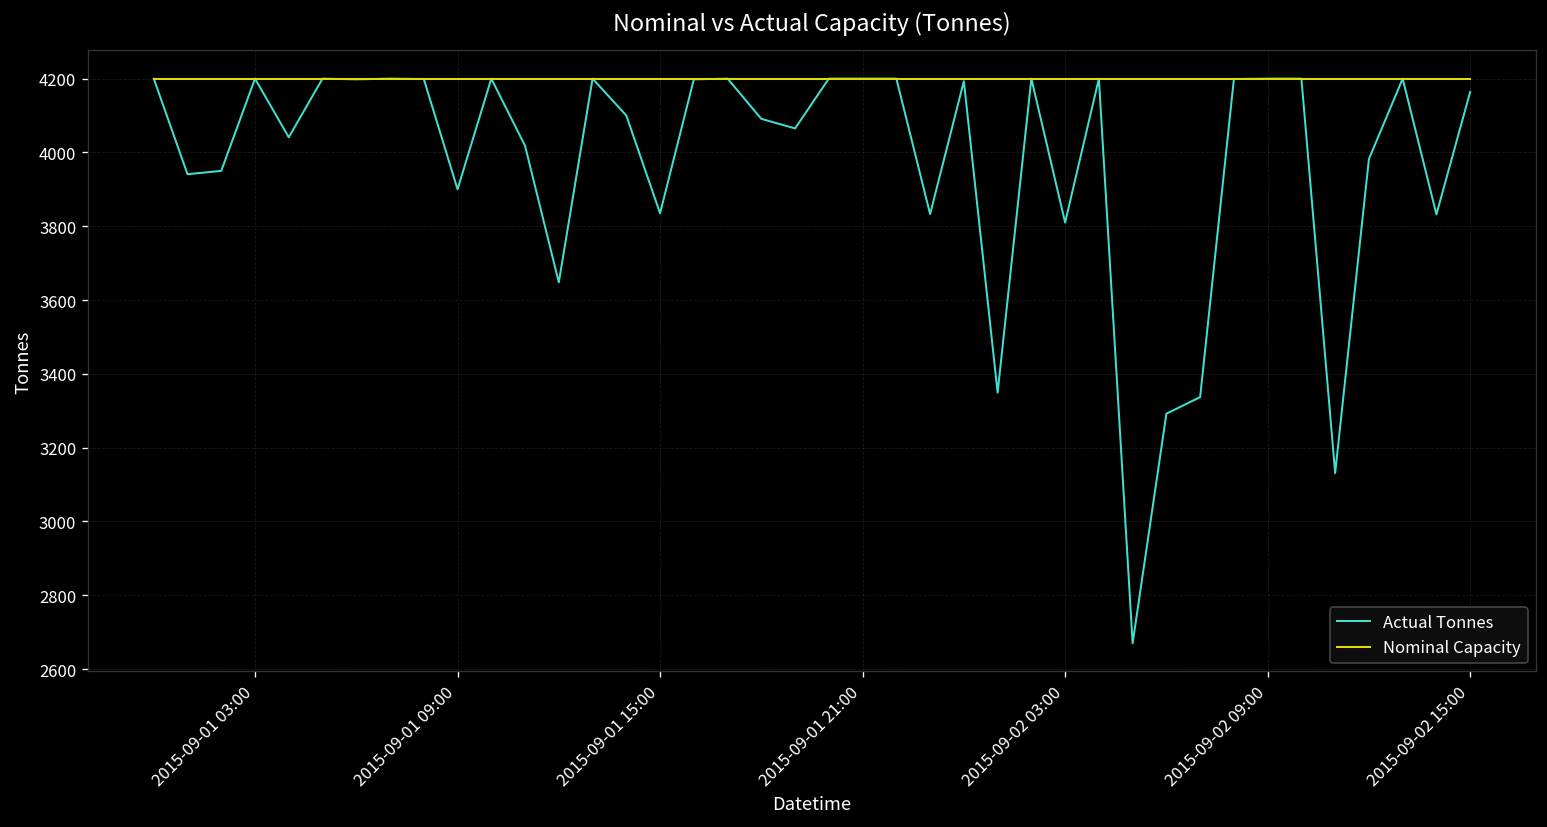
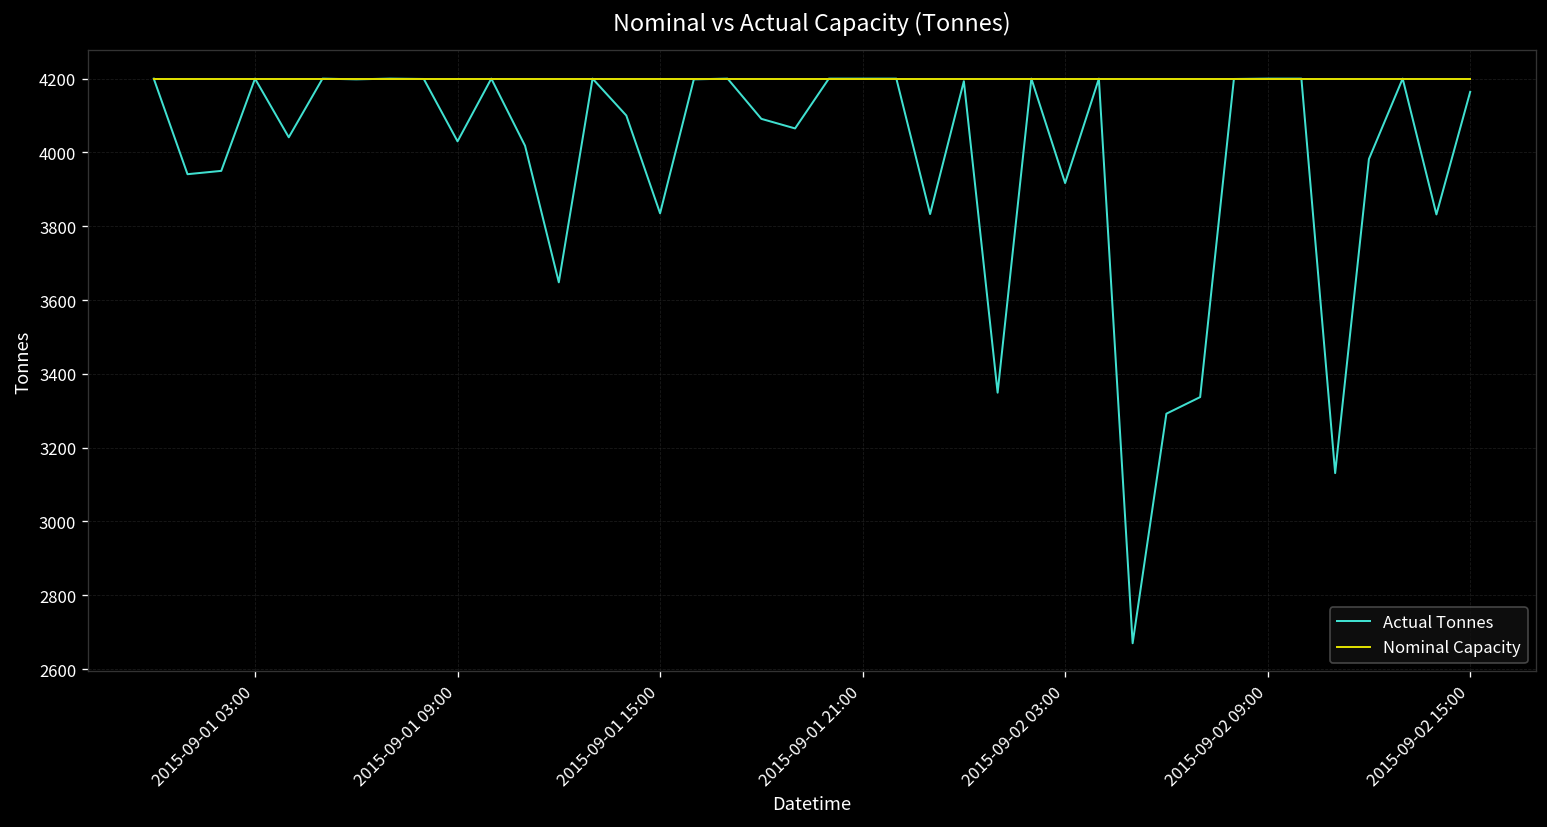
Actual Tonnes, 2015-09-01 09:00: 3900 -> 4030
Actual Tonnes, 2015-09-02 03:00: 3810 -> 3920
